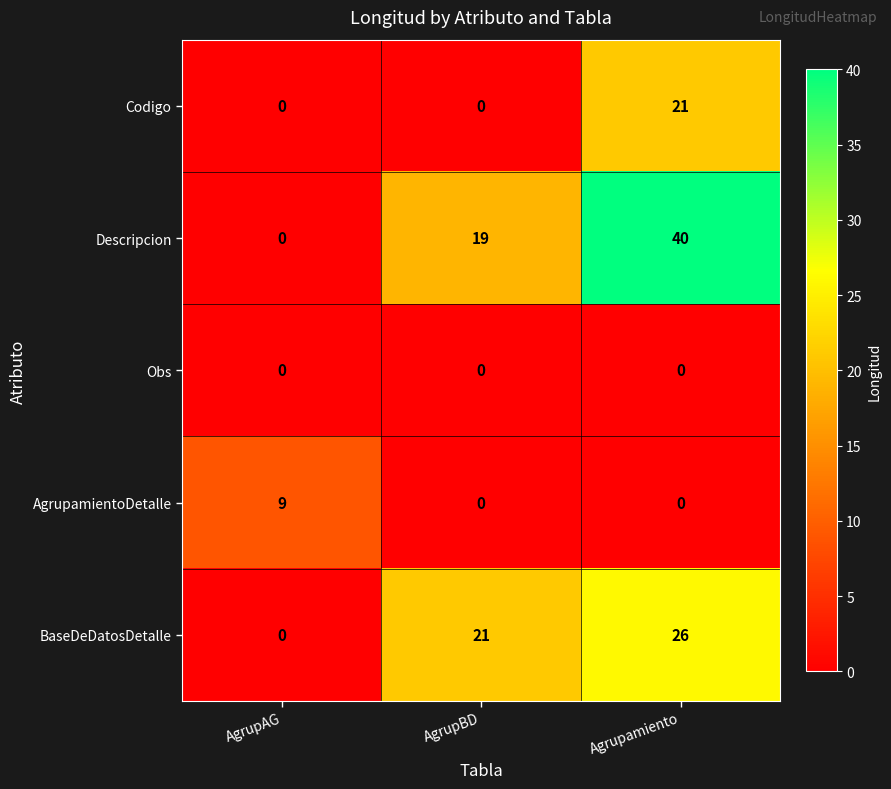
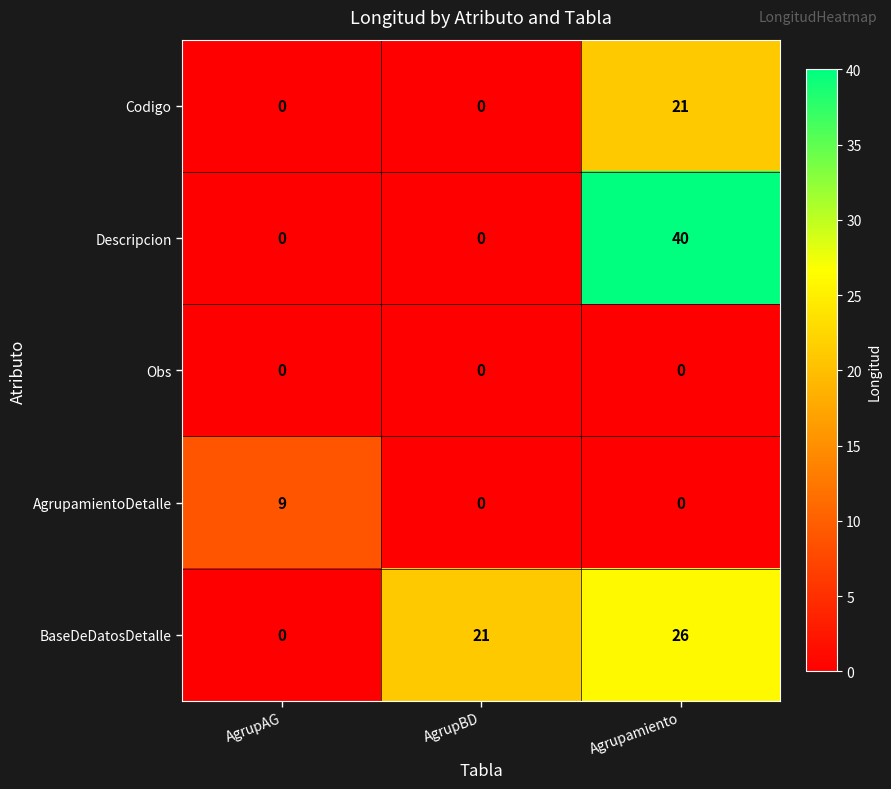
Descripcion, AgrupBD: 19 -> 0
